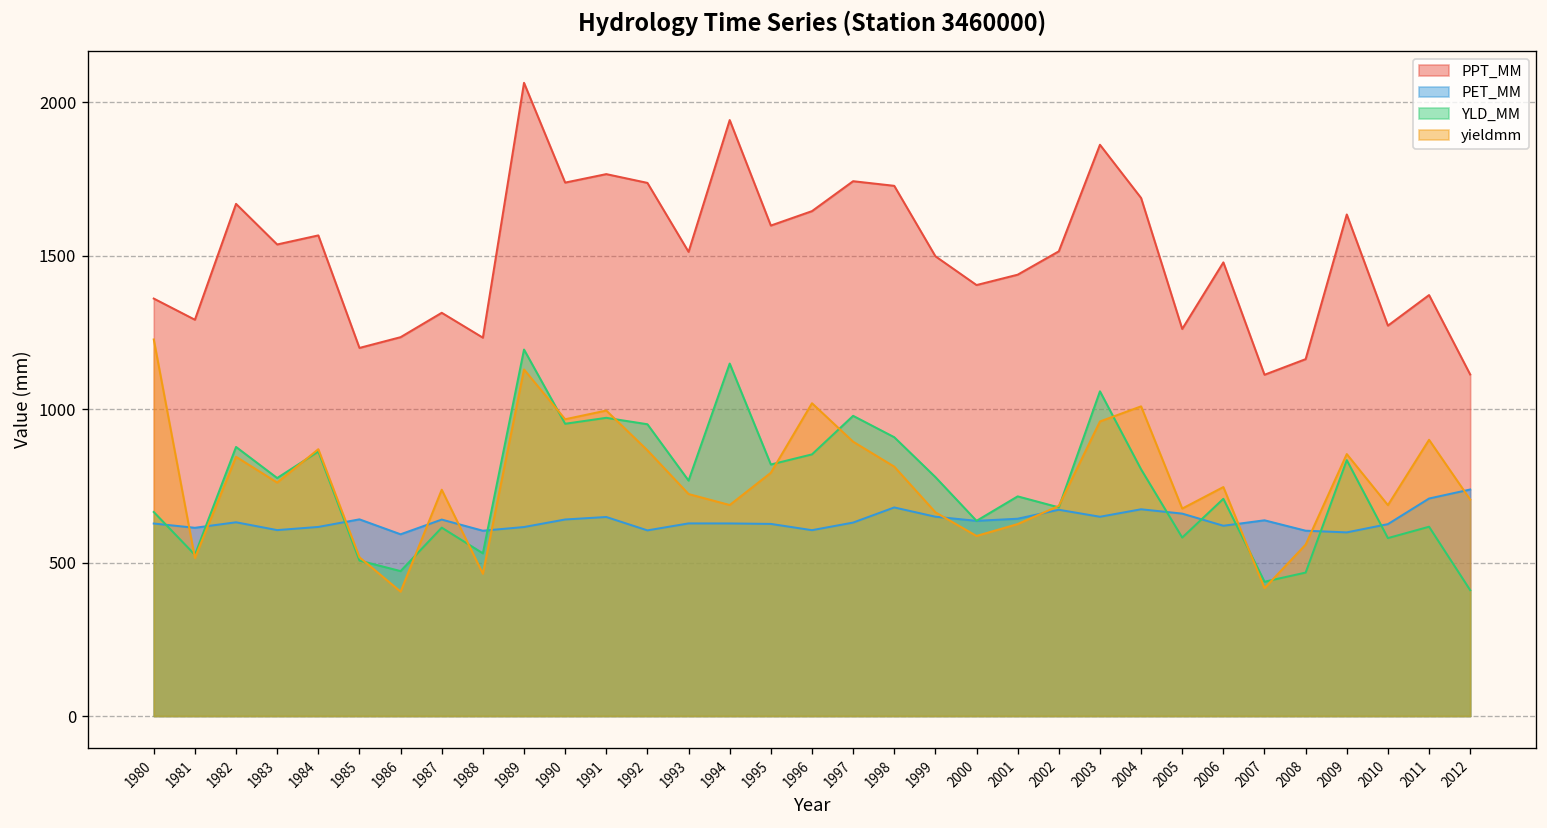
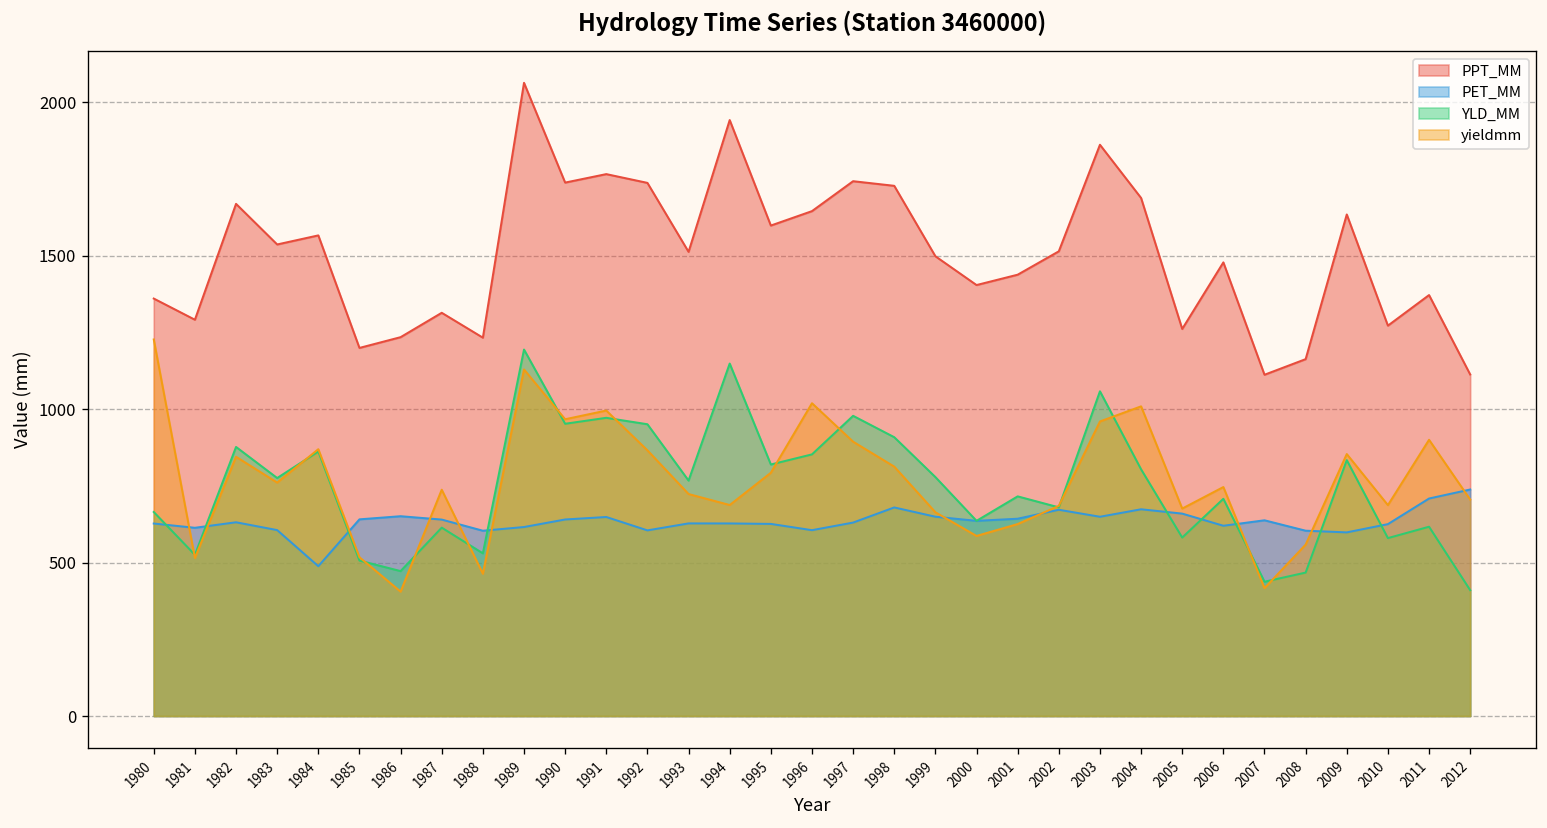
PET_MM, 1984: 620 -> 490
PET_MM, 1986: 590 -> 650
